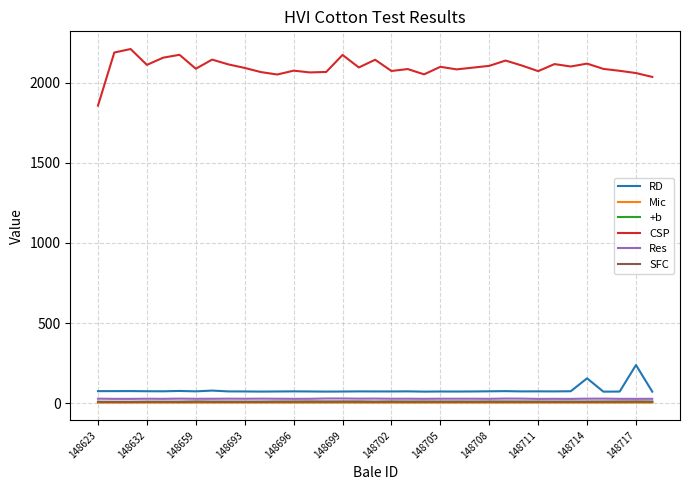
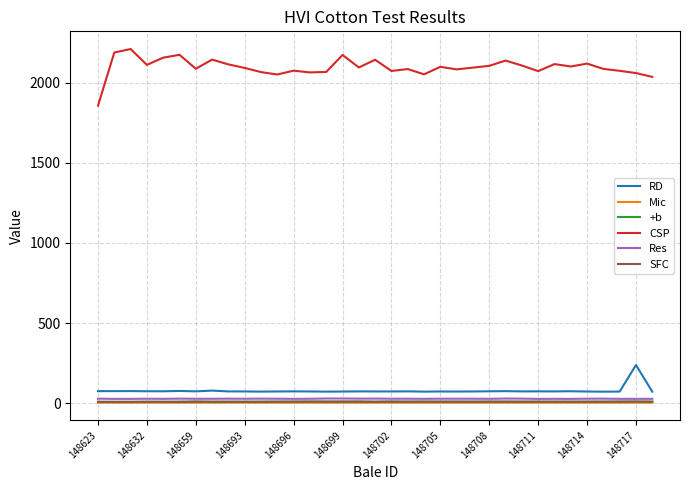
RD, 148714: 160 -> 70
